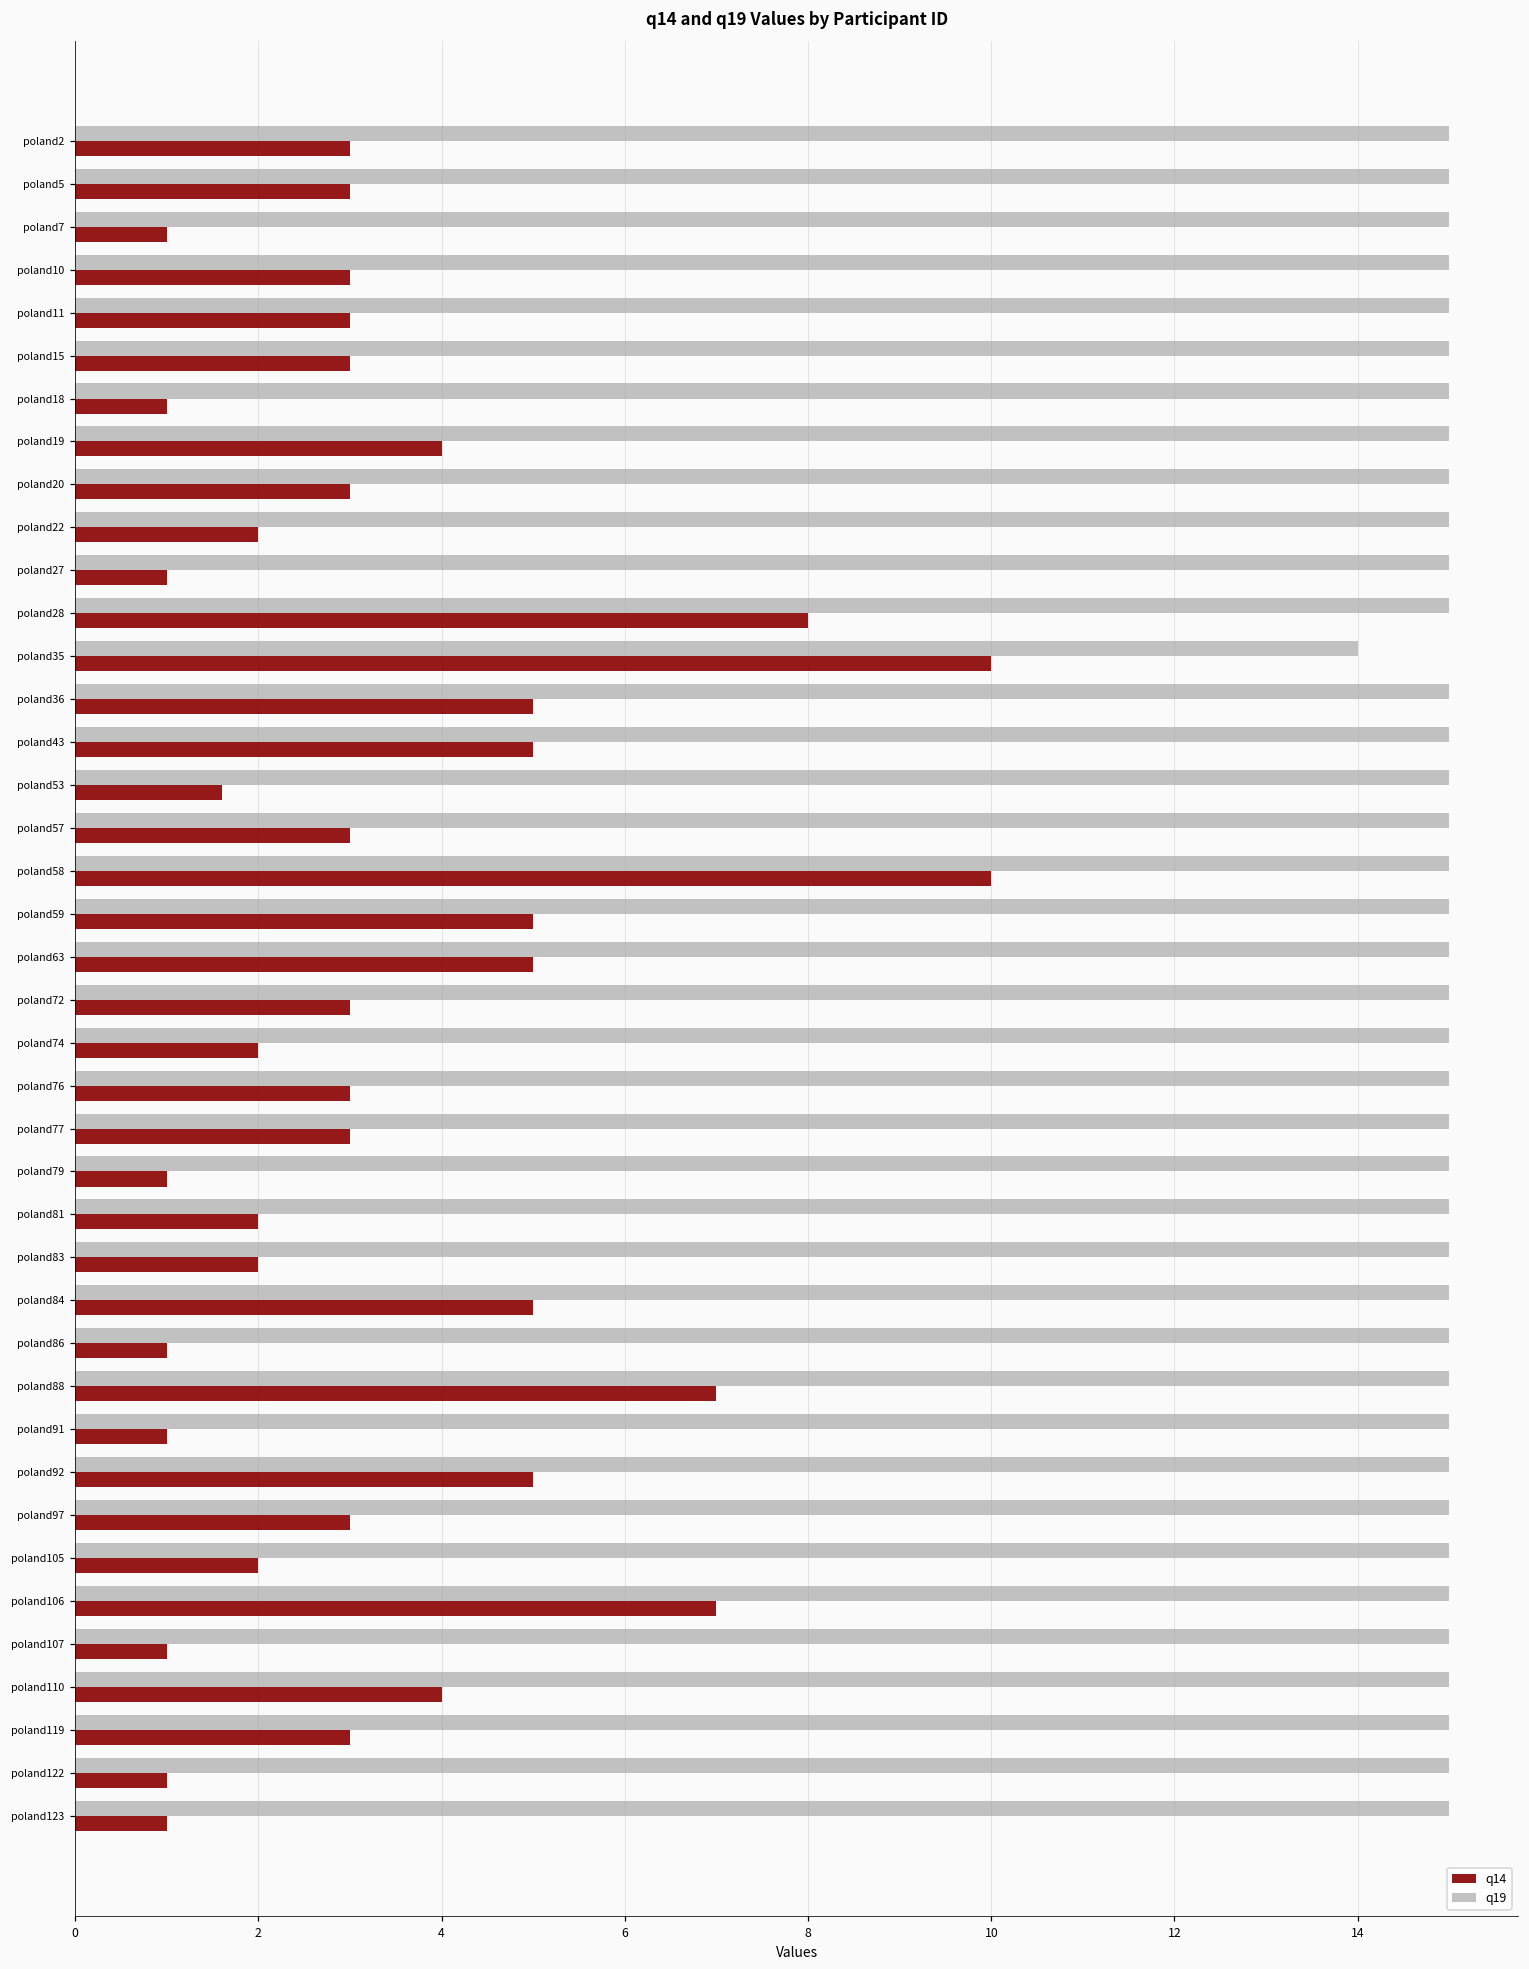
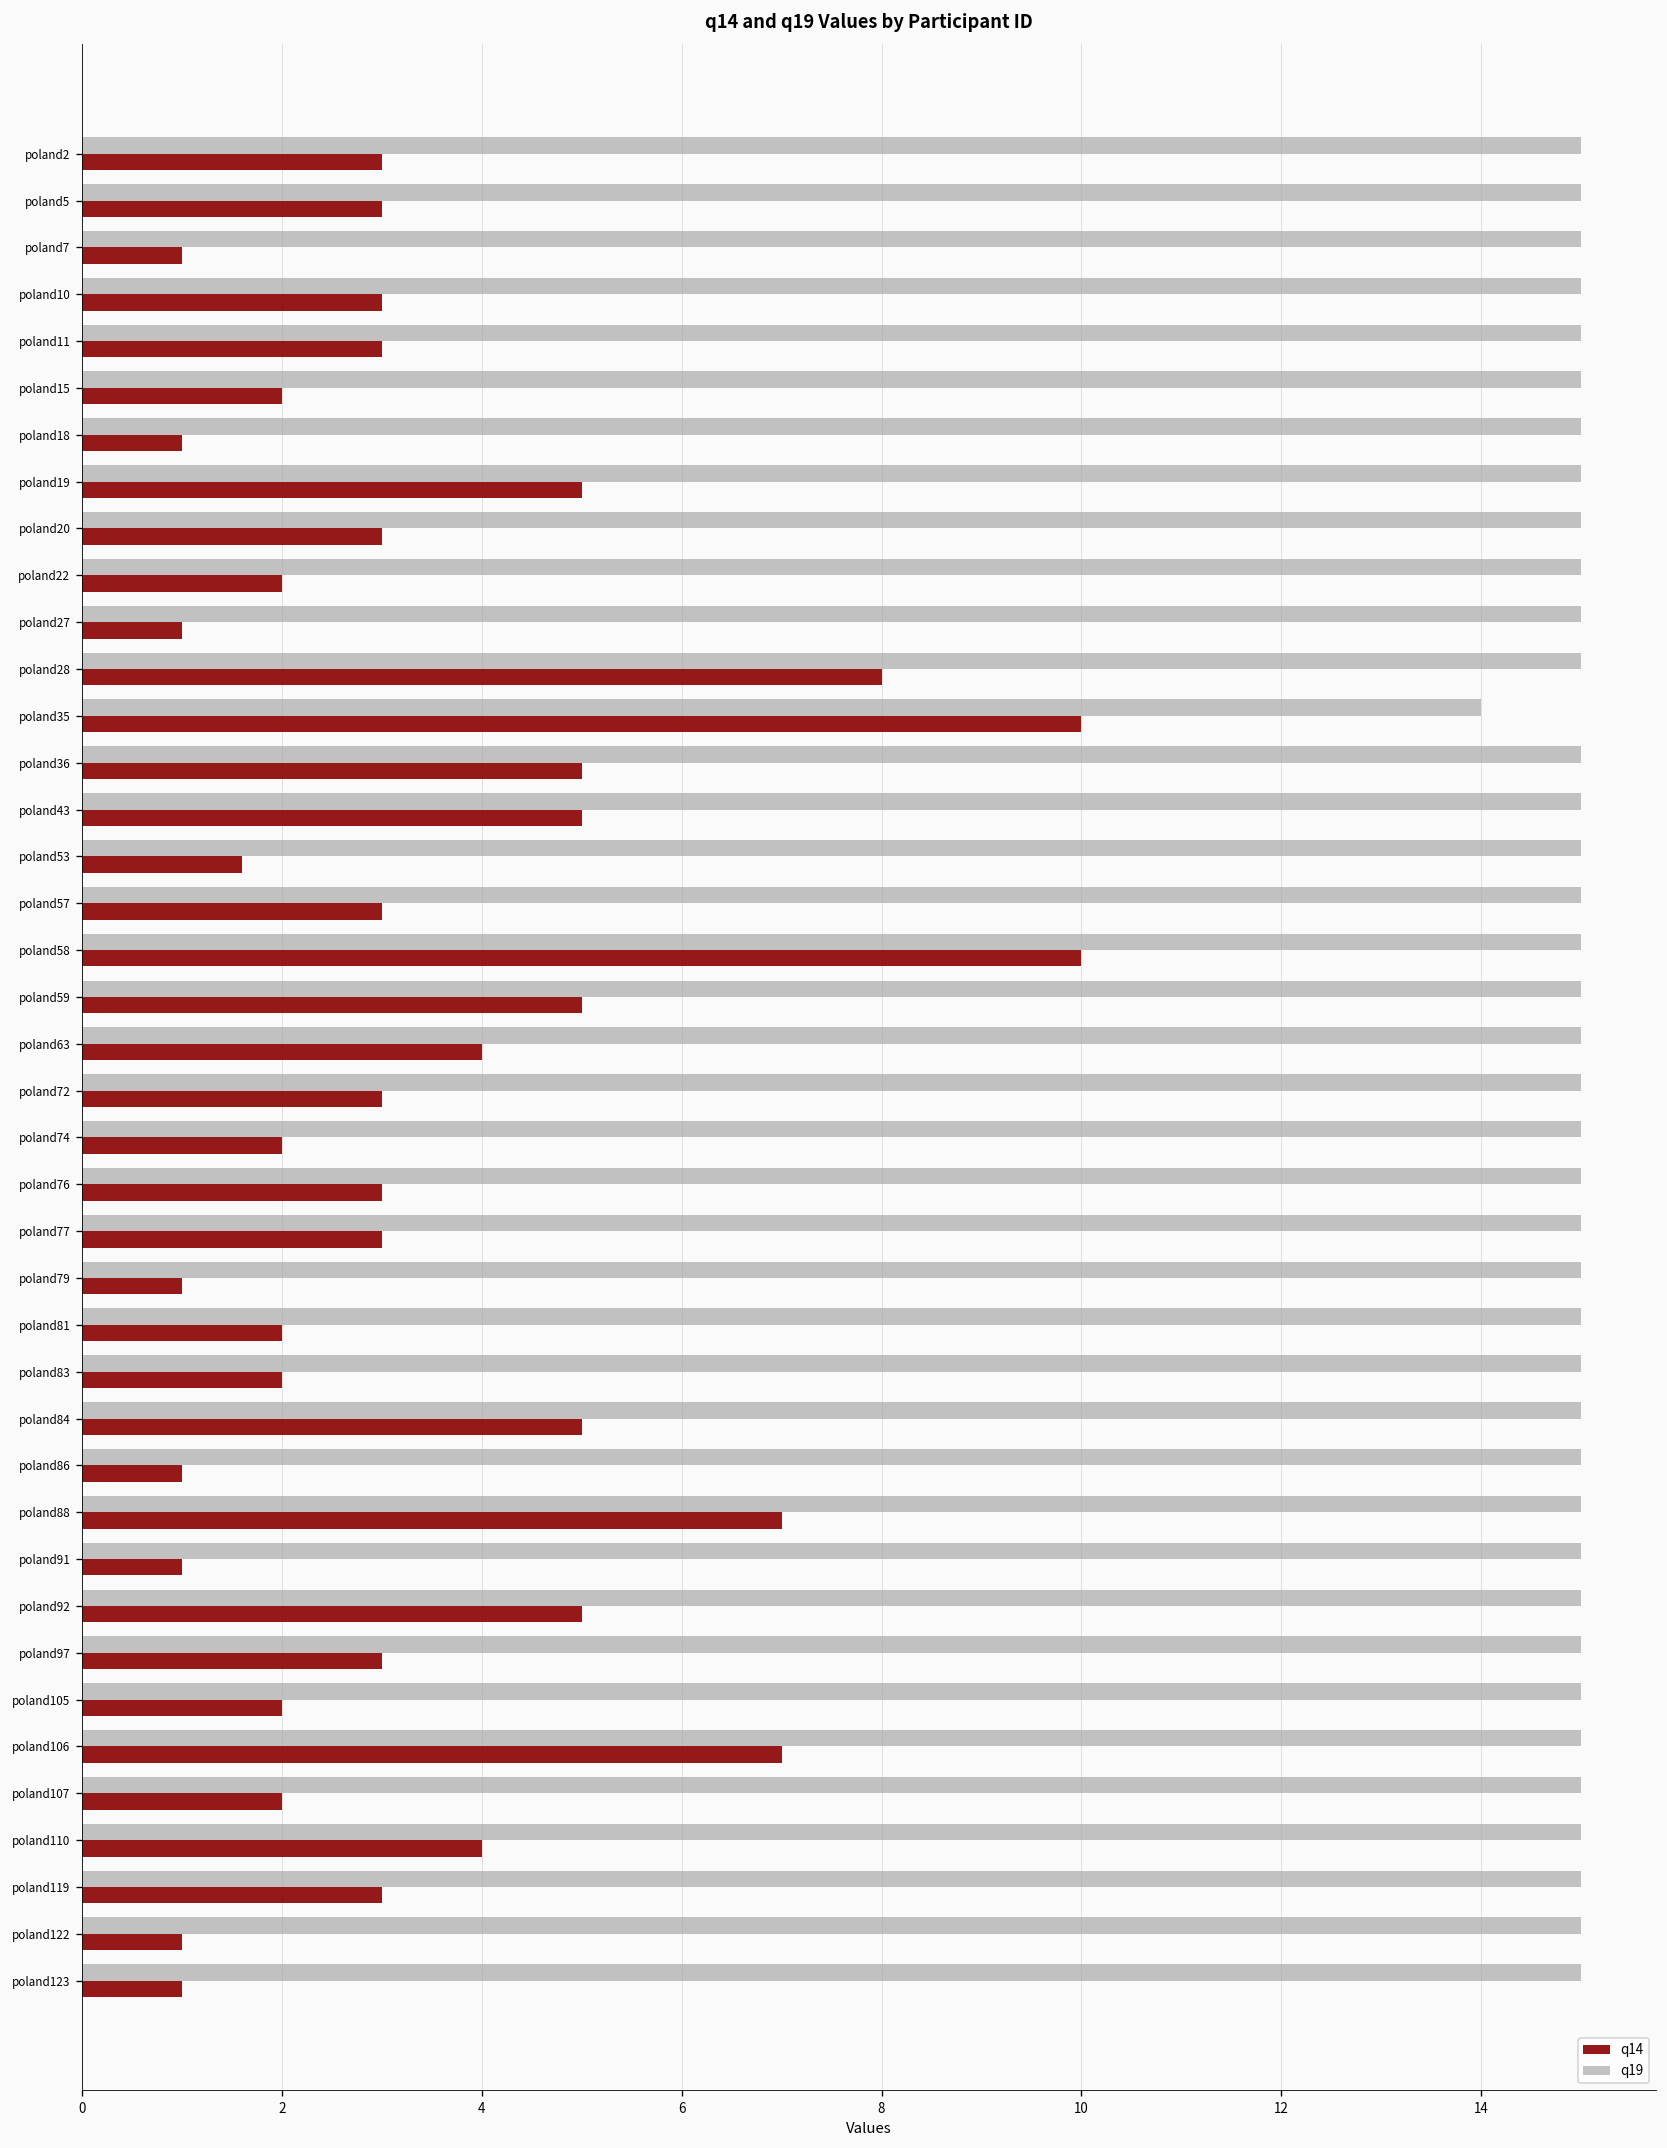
q14, poland15: 3 -> 2
q14, poland19: 4 -> 5
q14, poland63: 5 -> 4
q14, poland107: 1 -> 2
